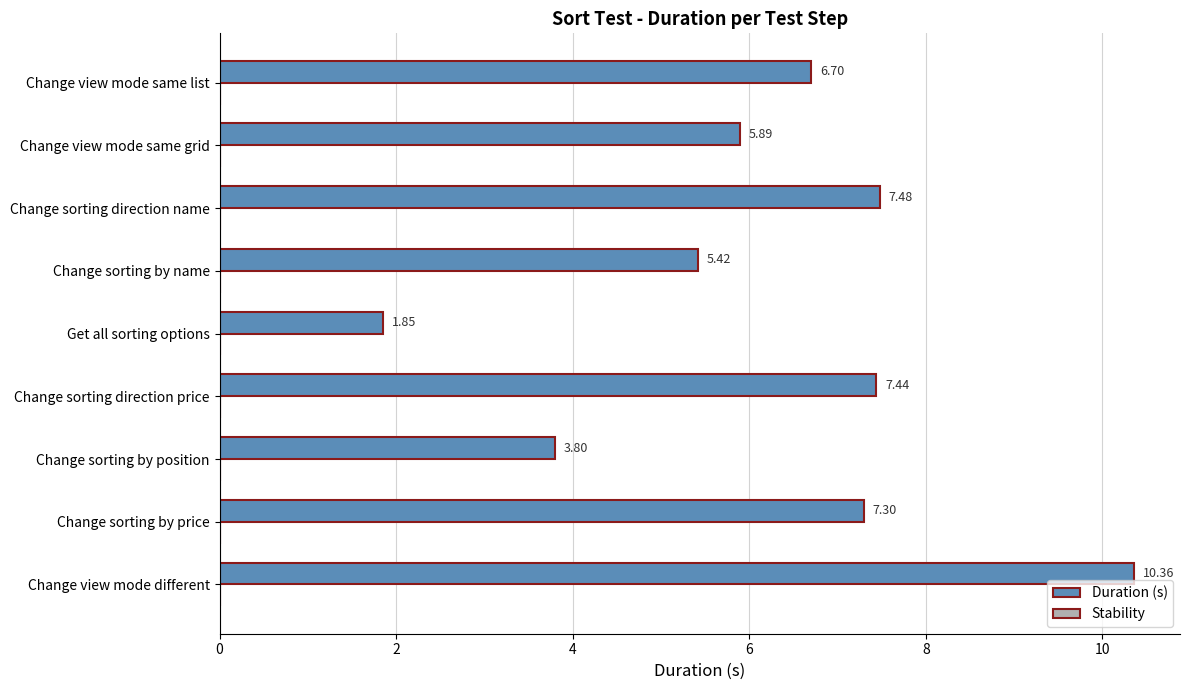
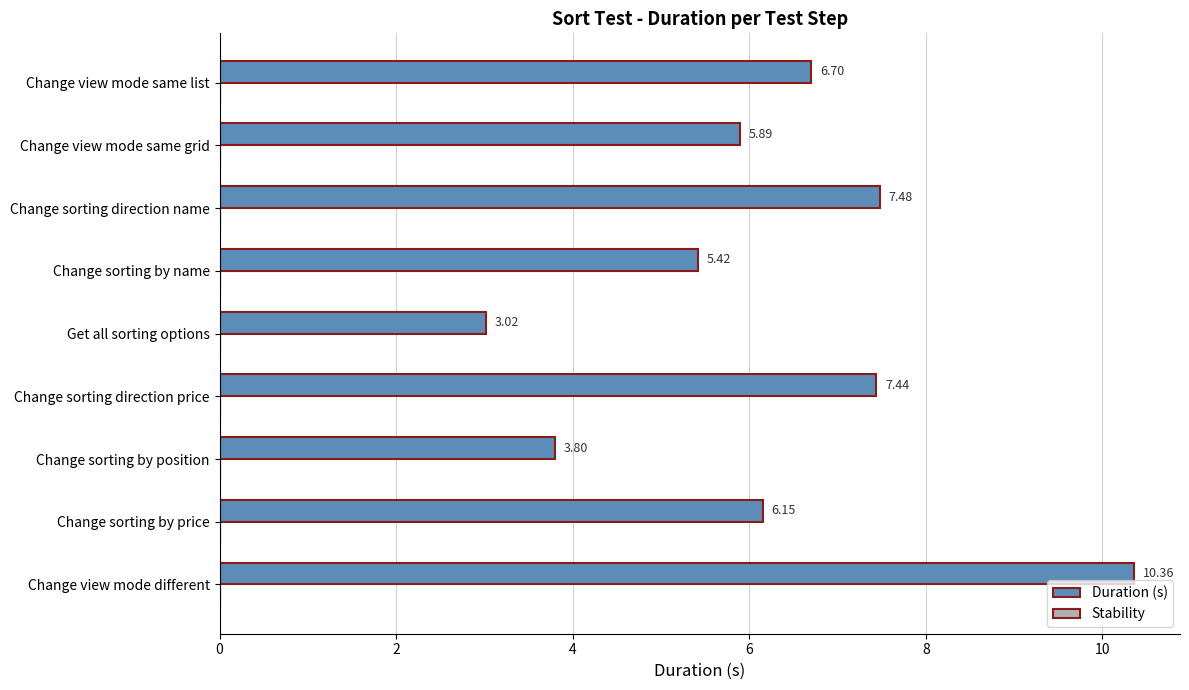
Duration (s), Get all sorting options: 1.85 -> 3.02
Duration (s), Change sorting by price: 7.30 -> 6.15
